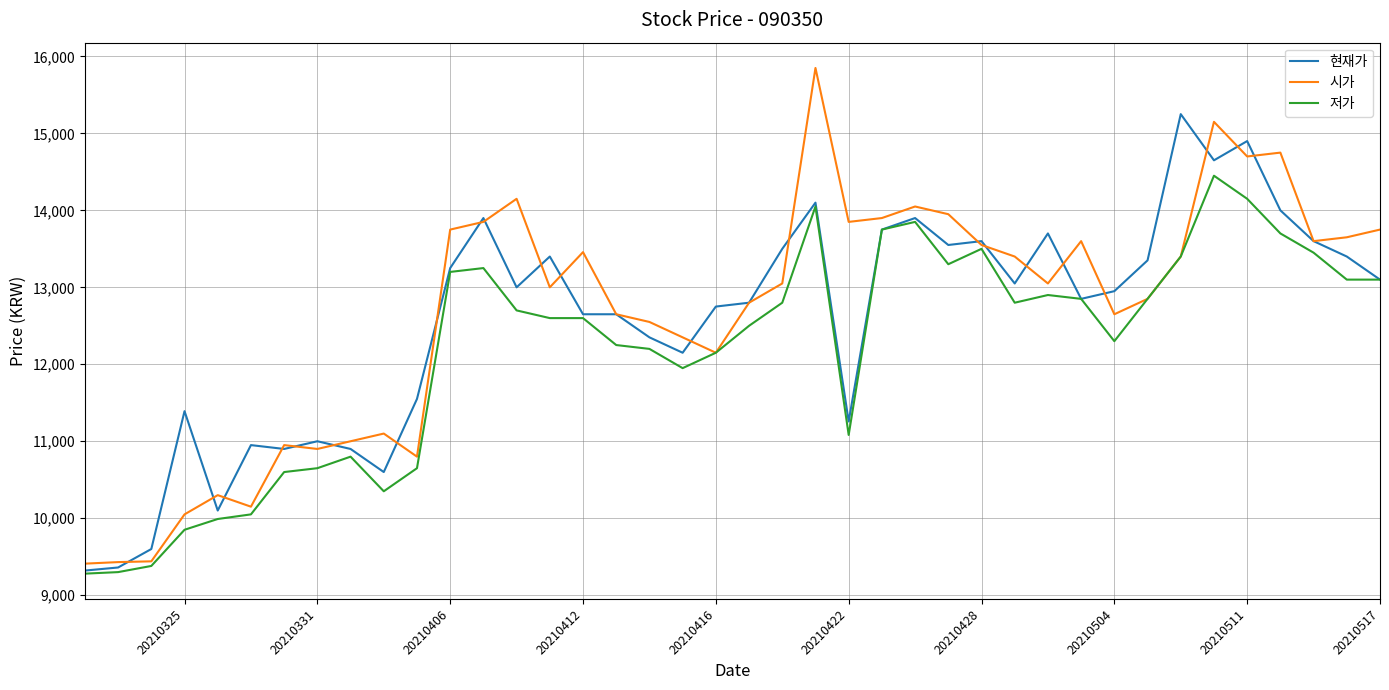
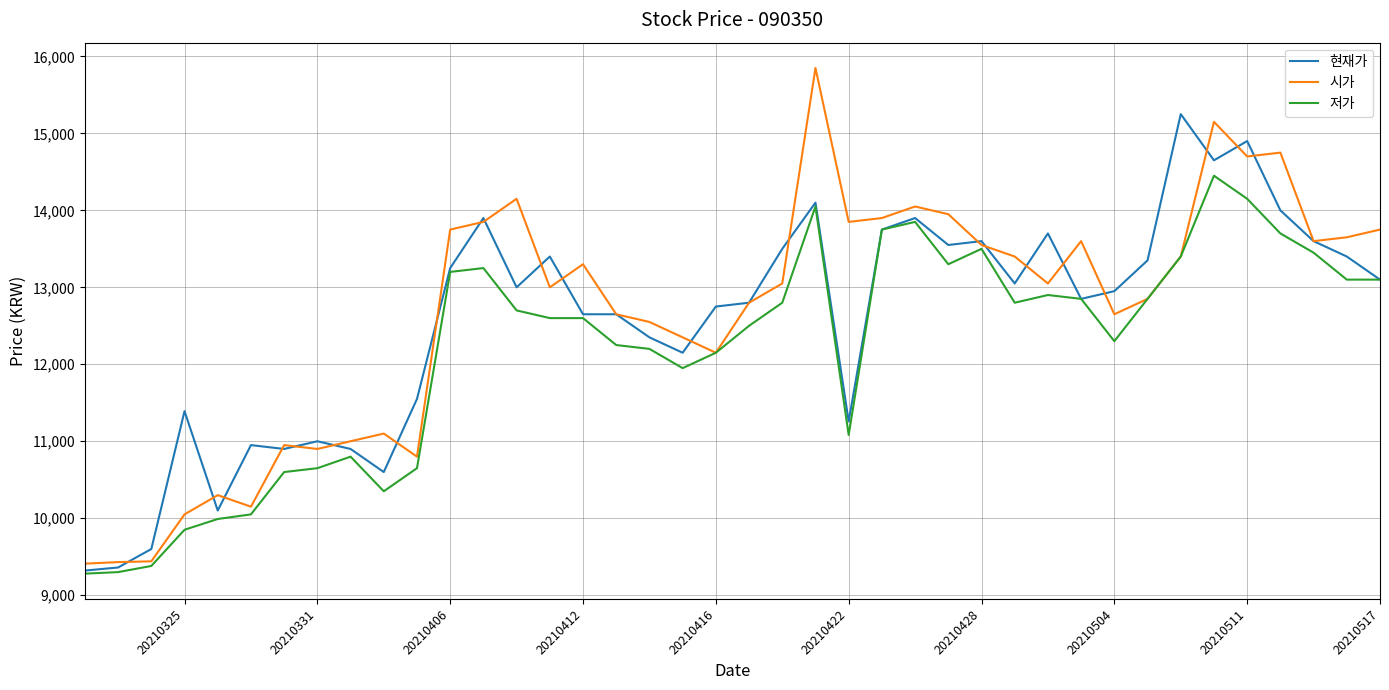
시가, 20210412: 13,500 -> 13,300
